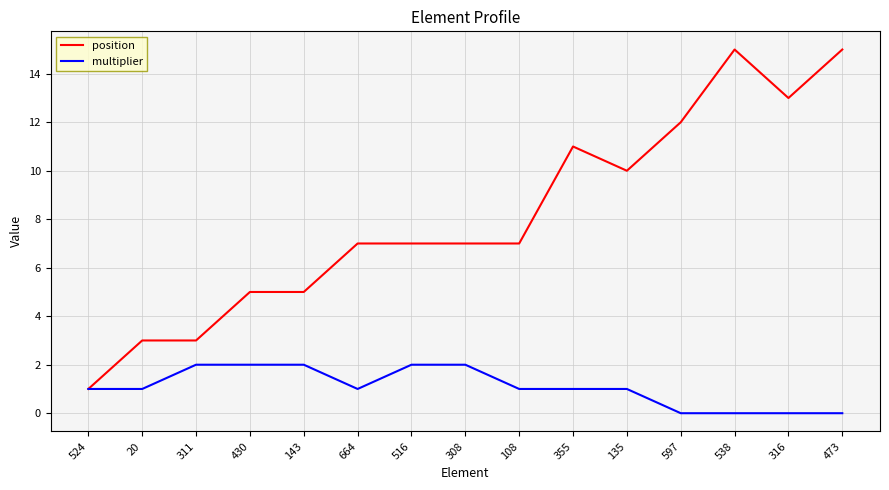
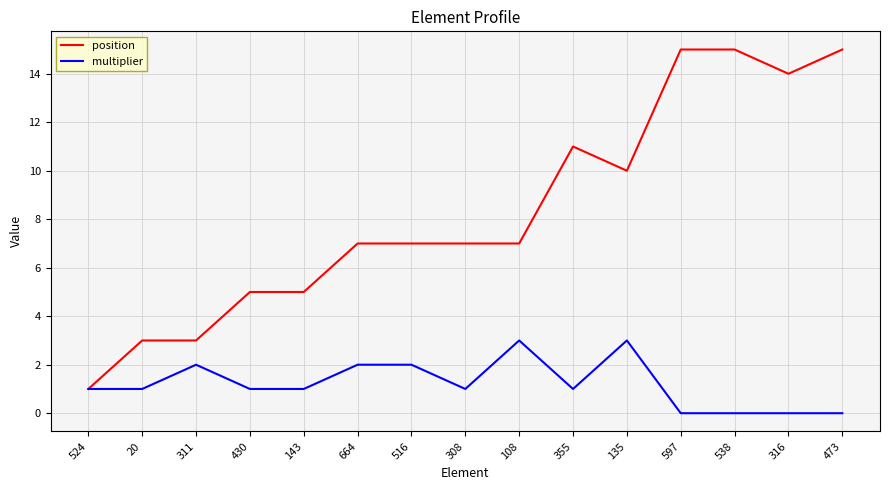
multiplier, 430: 2 -> 1
multiplier, 143: 2 -> 1
multiplier, 664: 1 -> 2
multiplier, 308: 2 -> 1
multiplier, 108: 1 -> 3
multiplier, 135: 1 -> 3
position, 597: 12 -> 15
position, 316: 13 -> 14
